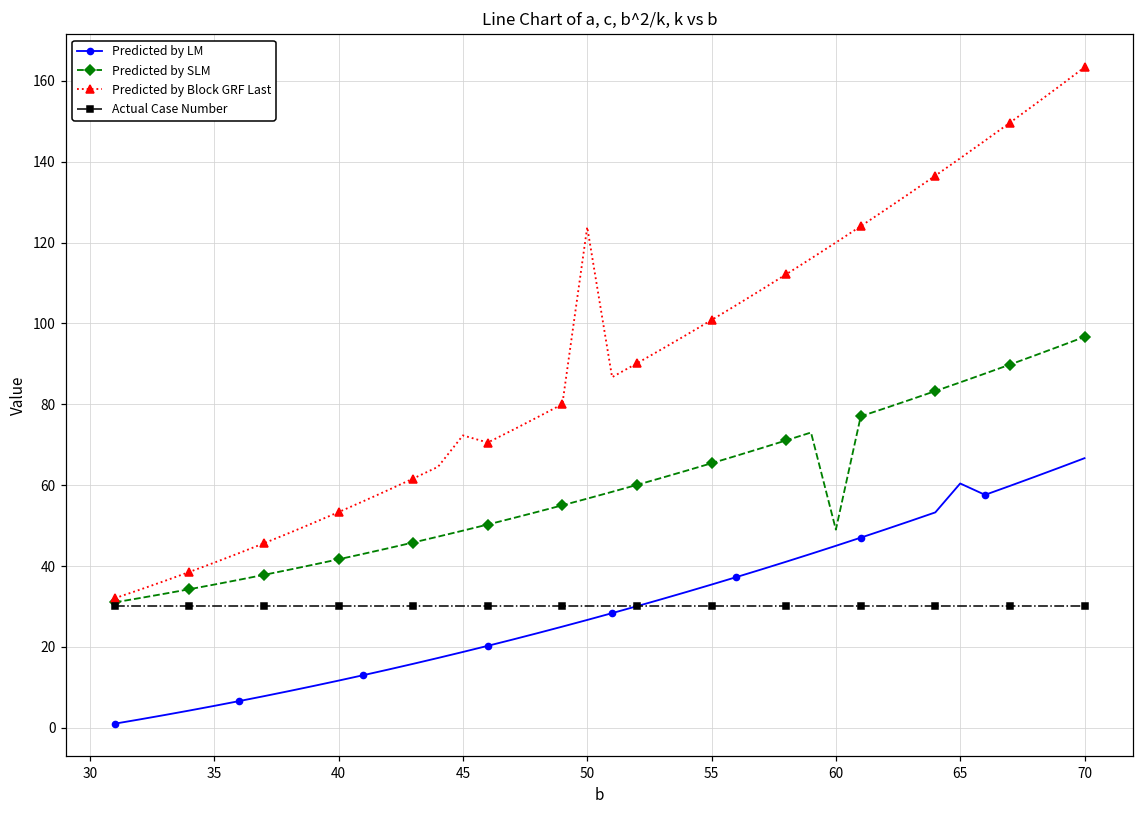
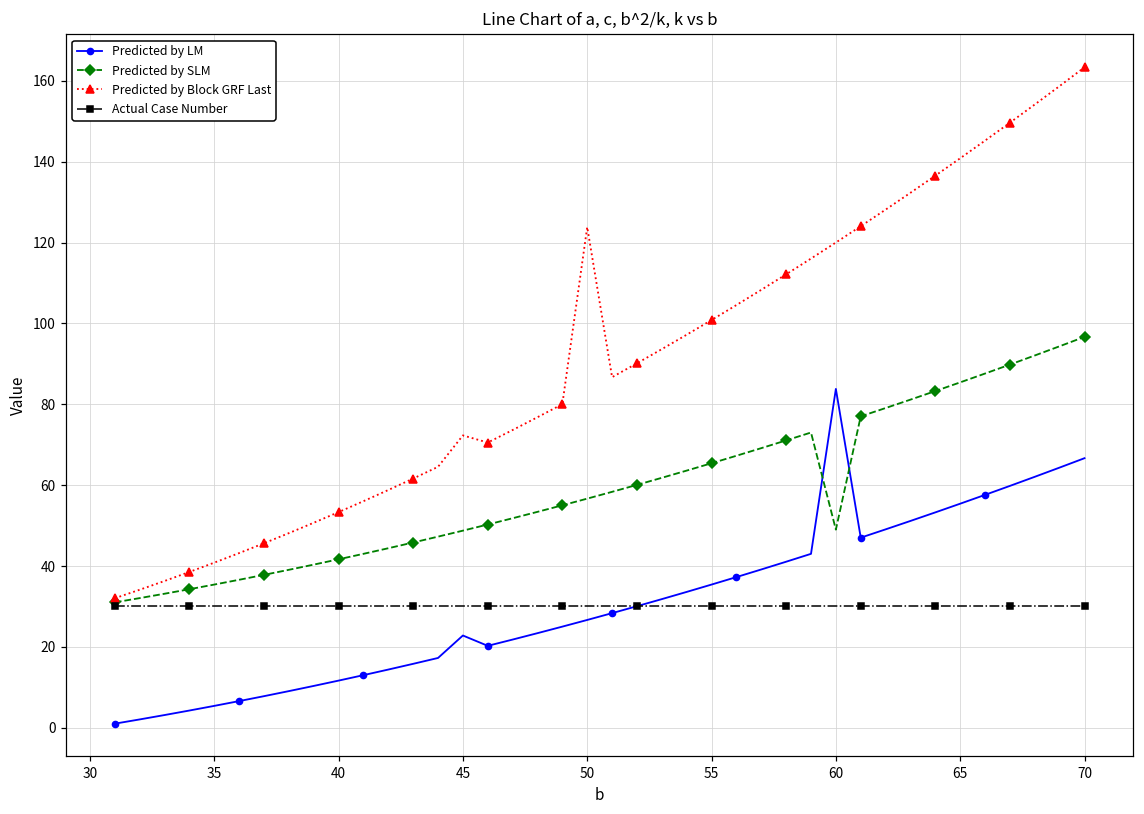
Predicted by LM, 45: 19 -> 23
Predicted by LM, 60: 45 -> 84
Predicted by LM, 65: 60 -> 55
